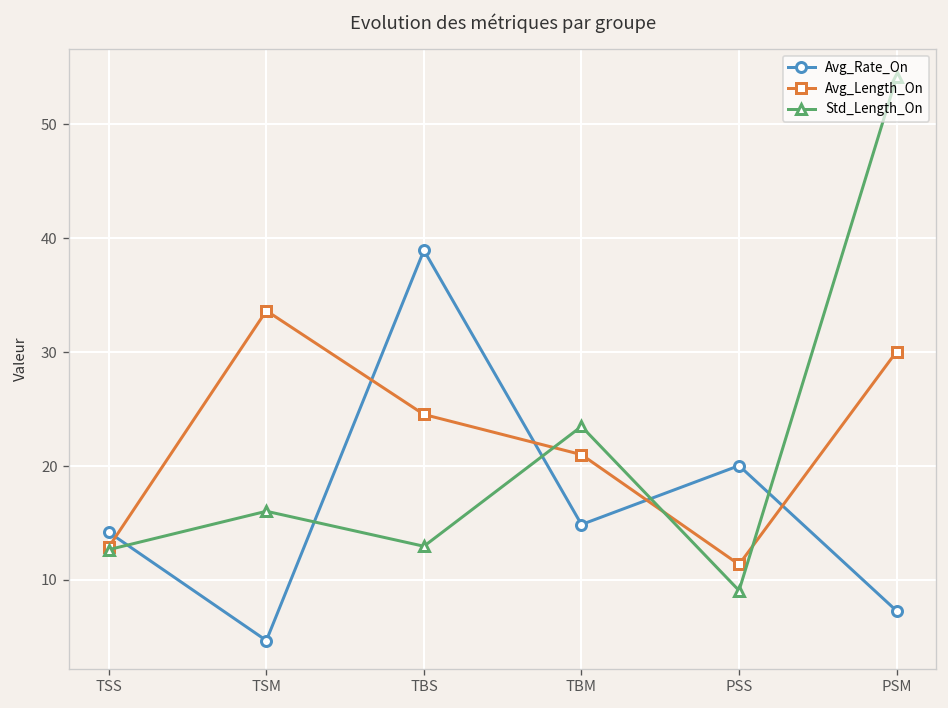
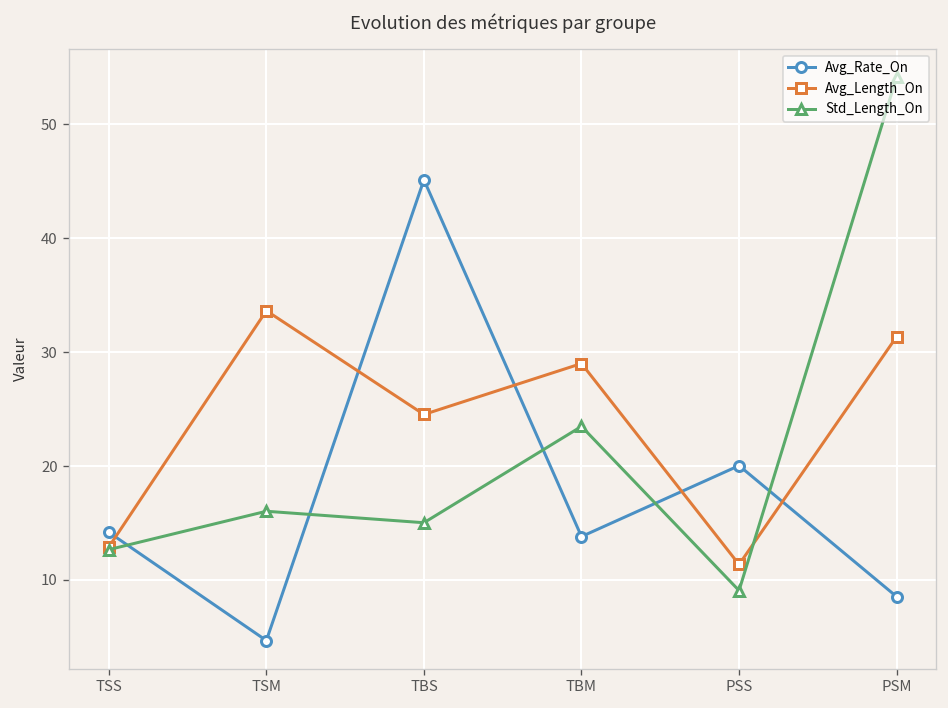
Avg_Rate_On, TBS: 39 -> 45
Std_Length_On, TBS: 13 -> 15
Avg_Rate_On, TBM: 15 -> 14
Avg_Length_On, TBM: 21 -> 29
Avg_Rate_On, PSM: 7 -> 9
Avg_Length_On, PSM: 30 -> 31
